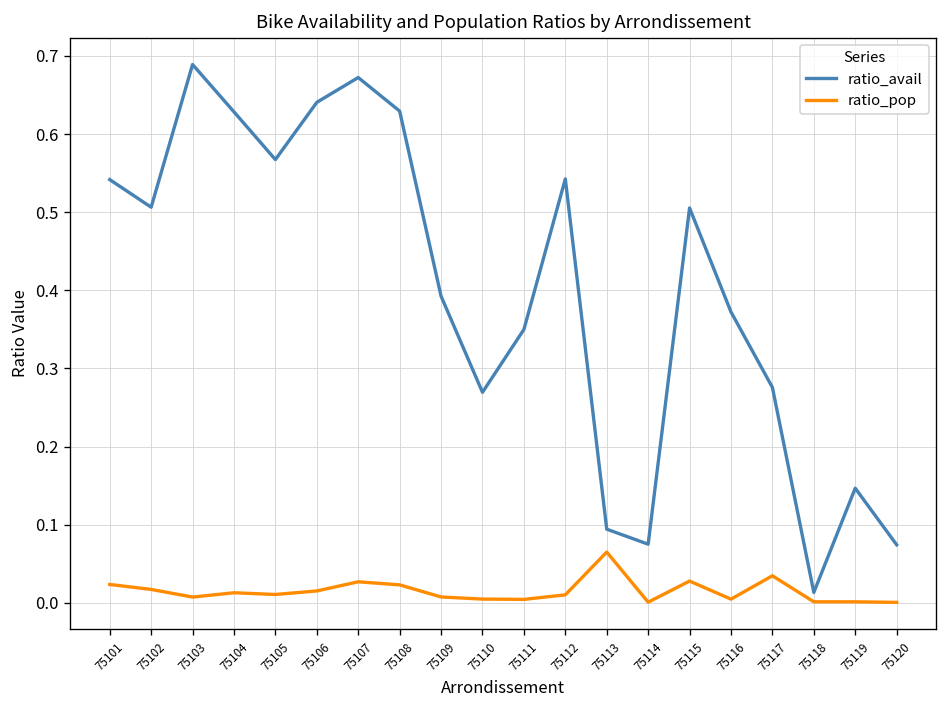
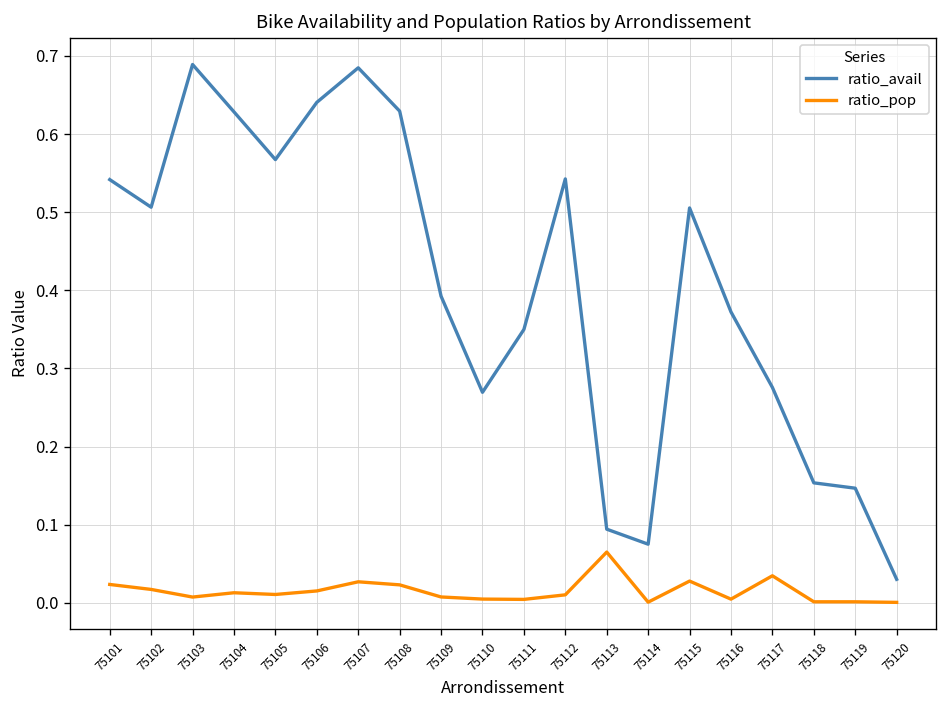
ratio_avail, 75107: 0.67 -> 0.68
ratio_avail, 75118: 0.01 -> 0.15
ratio_avail, 75120: 0.07 -> 0.03
